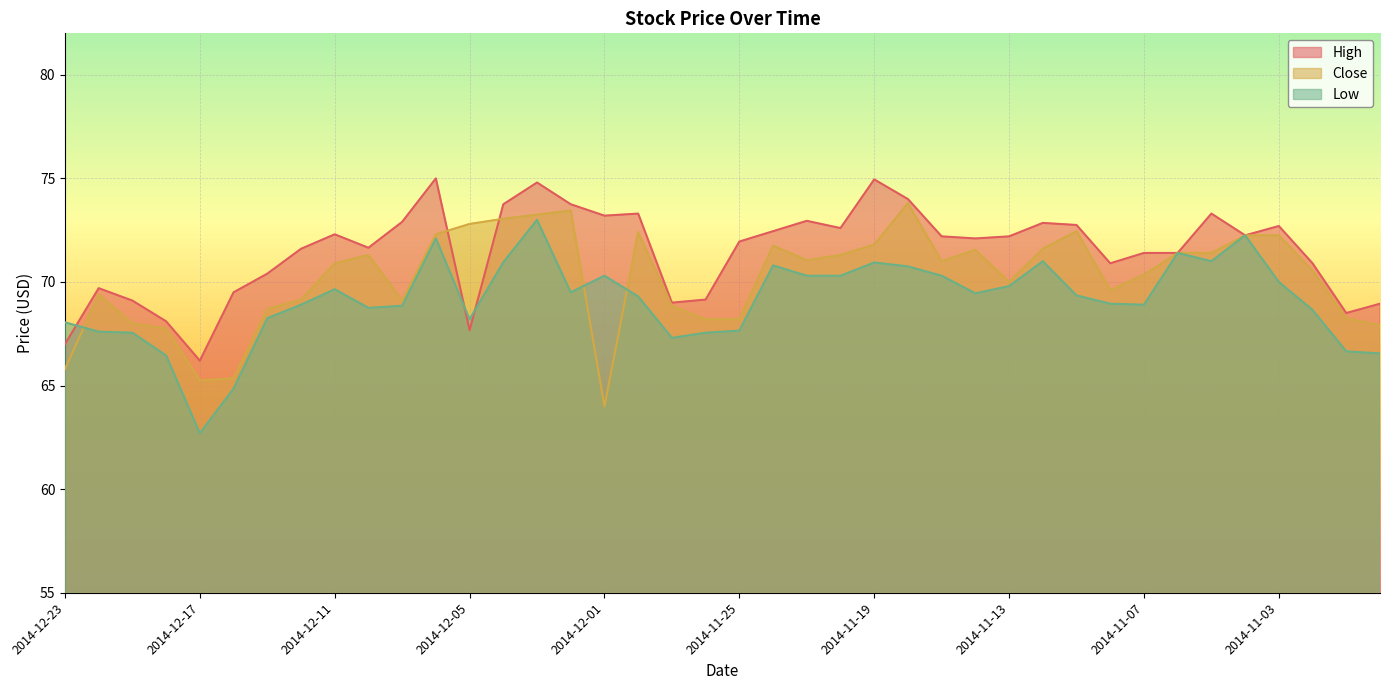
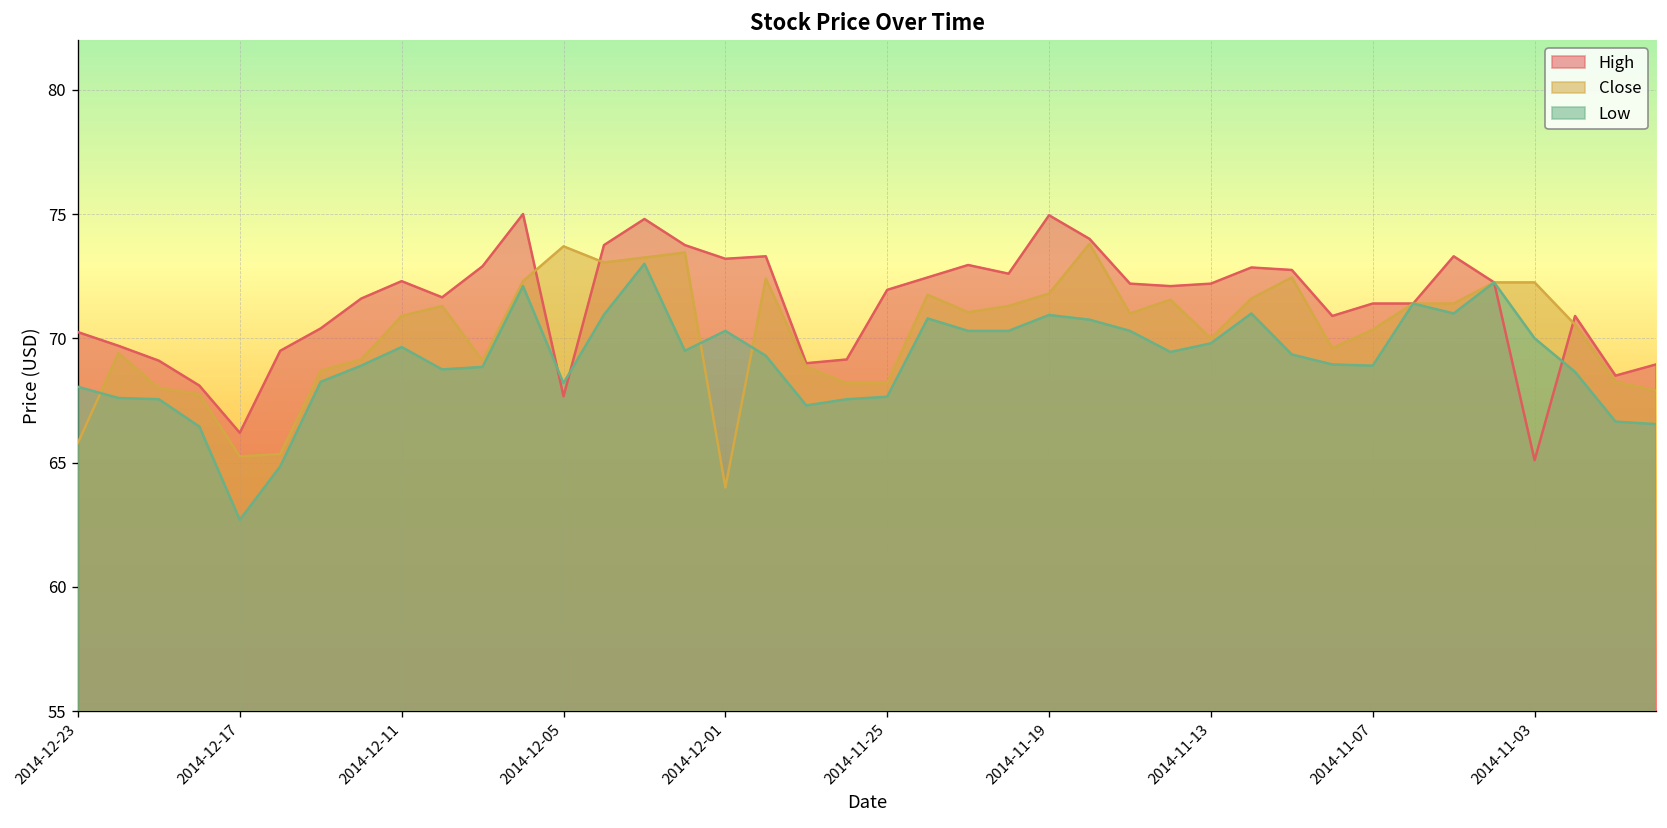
High, 2014-12-23: 67.0 -> 70.3
Close, 2014-12-05: 72.8 -> 73.7
High, 2014-11-03: 72.7 -> 65.1
